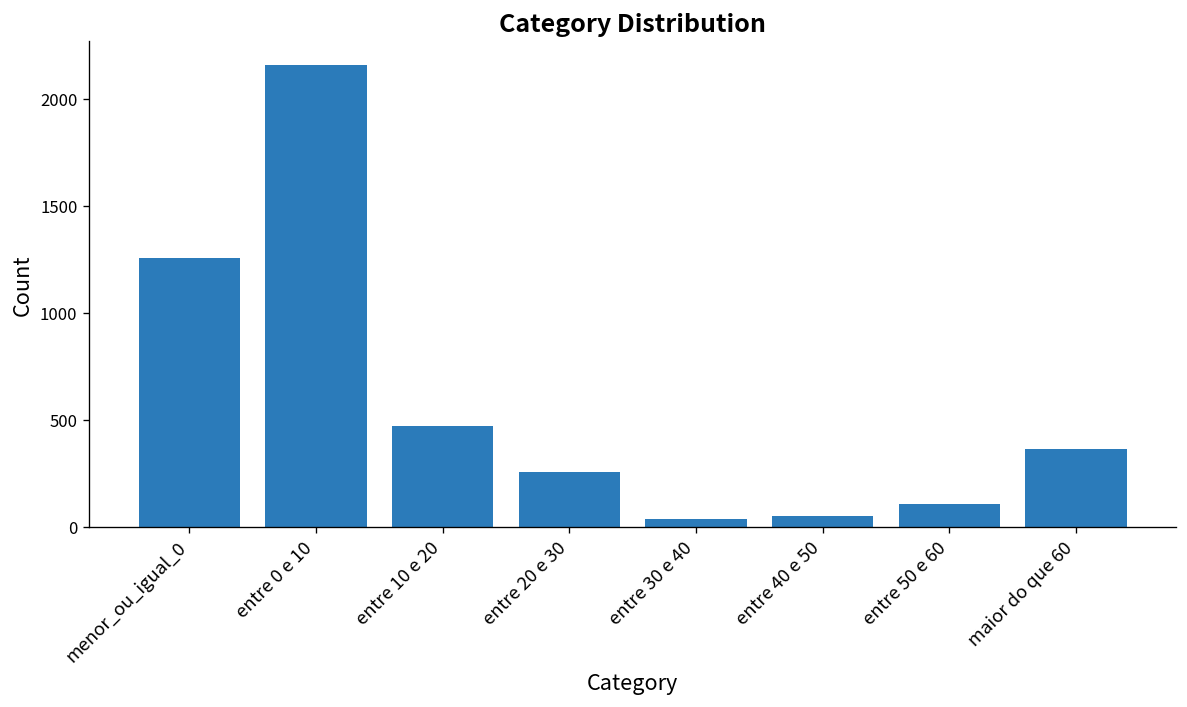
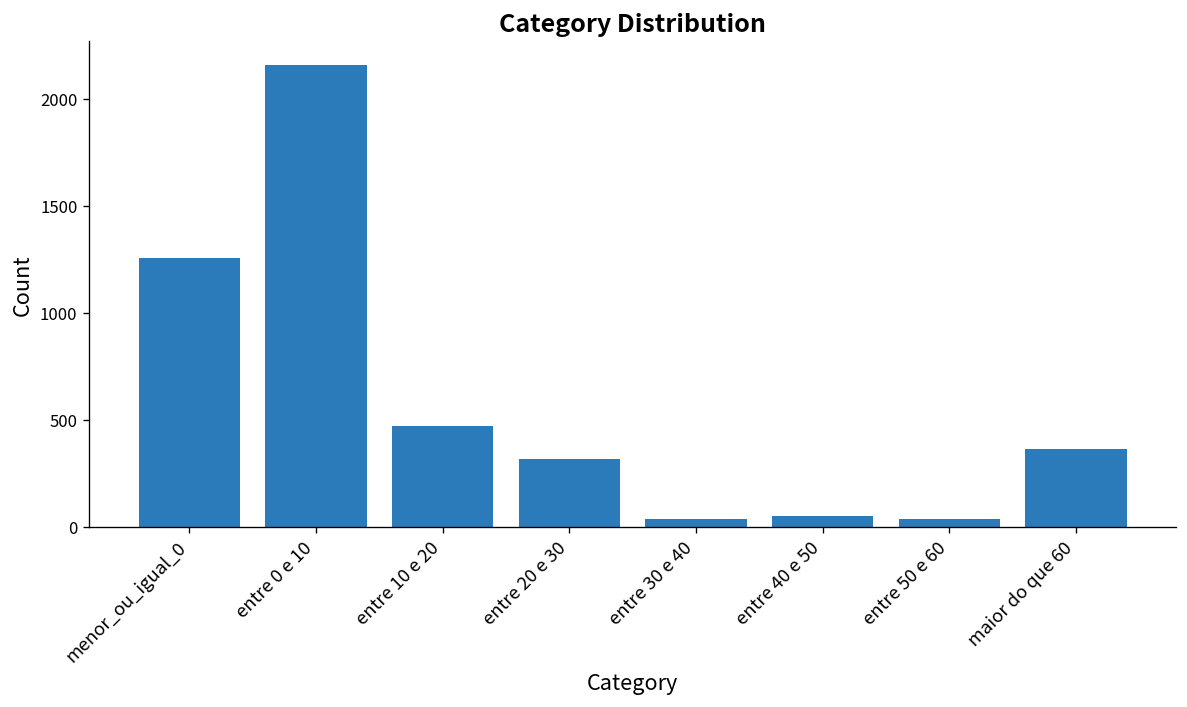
entre 20 e 30: 260 -> 320
entre 50 e 60: 110 -> 40
